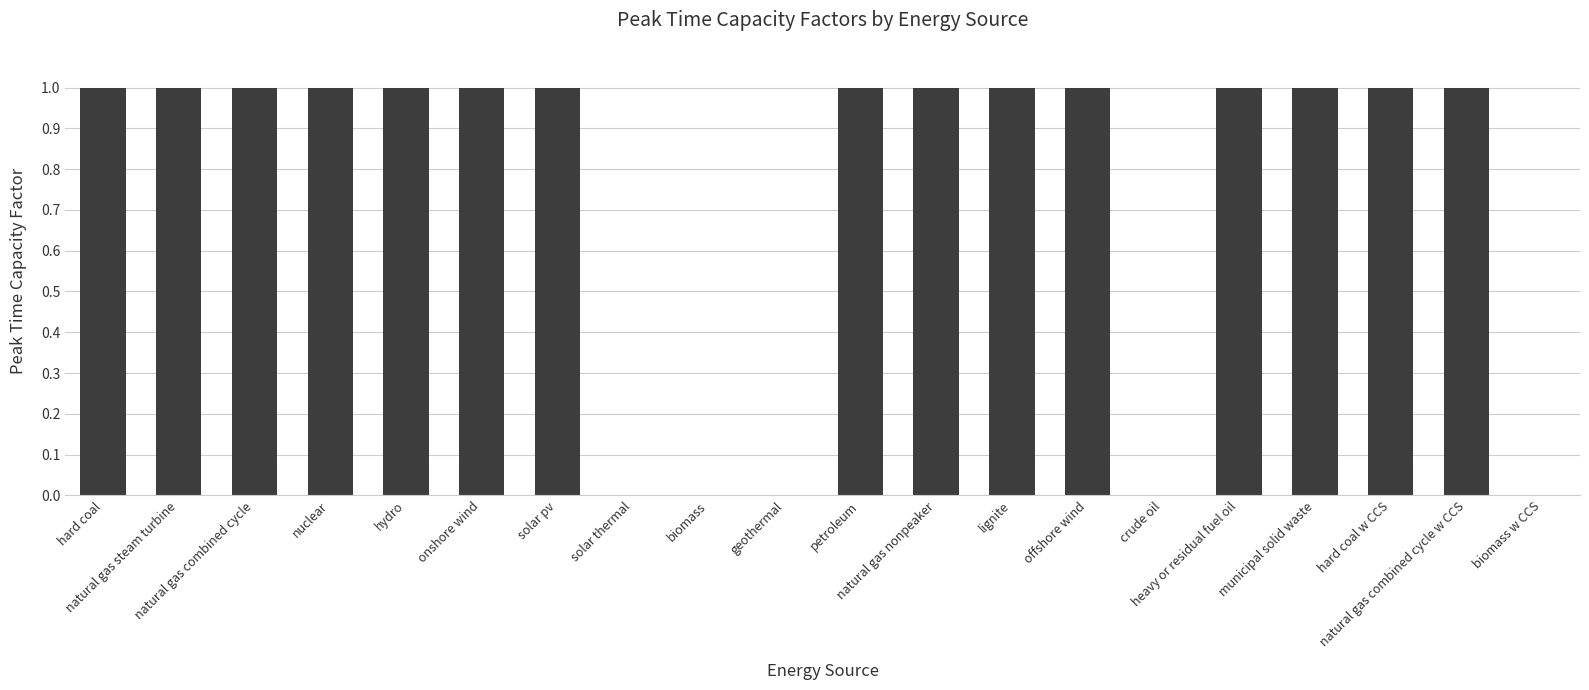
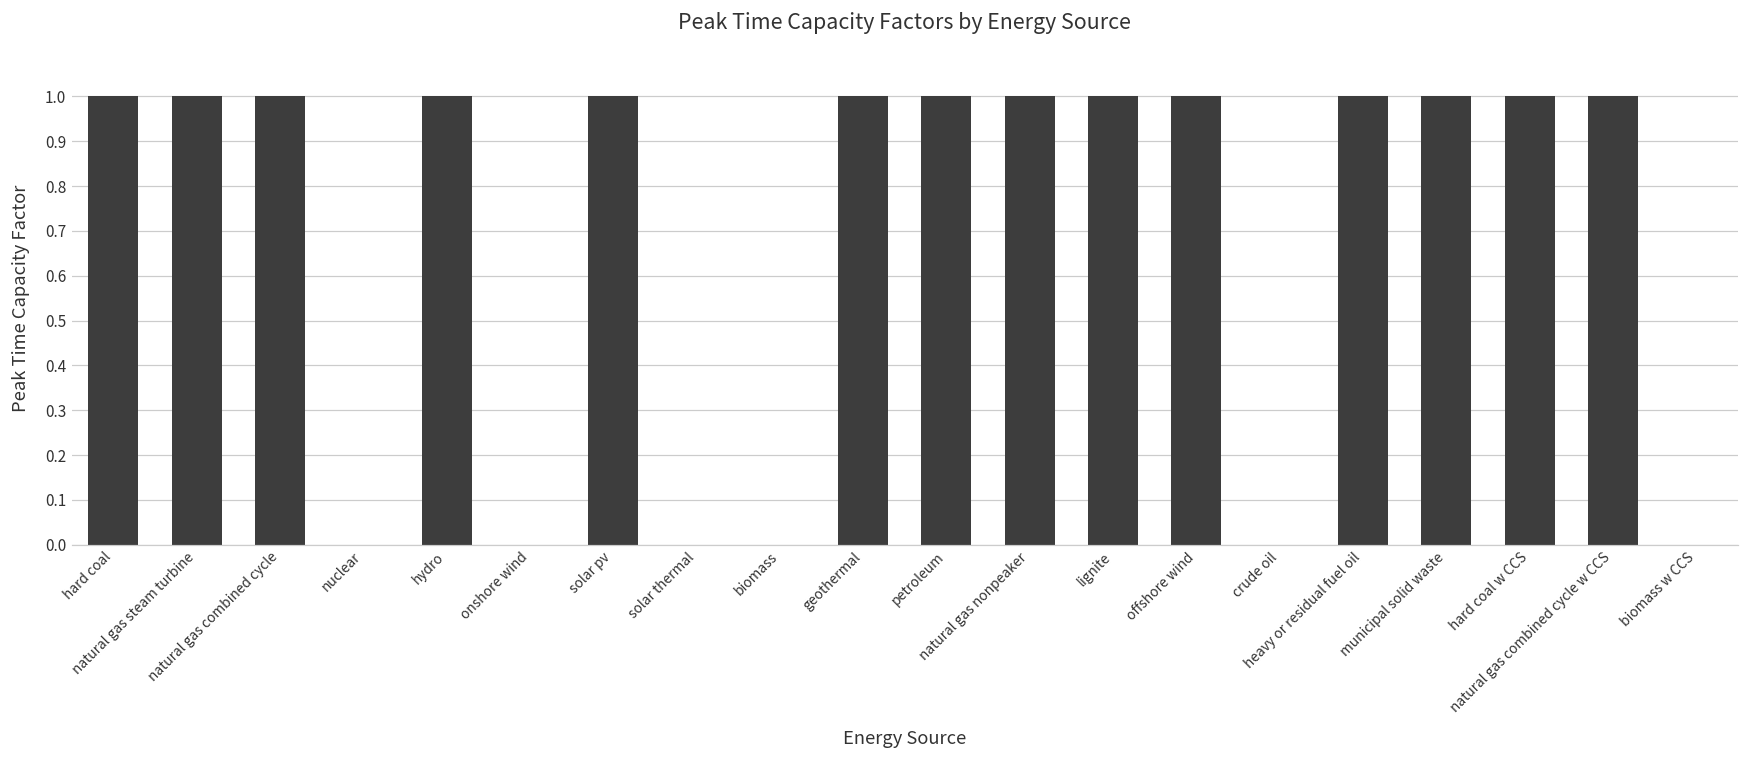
nuclear: 1 -> 0
onshore wind: 1 -> 0
geothermal: 0 -> 1
